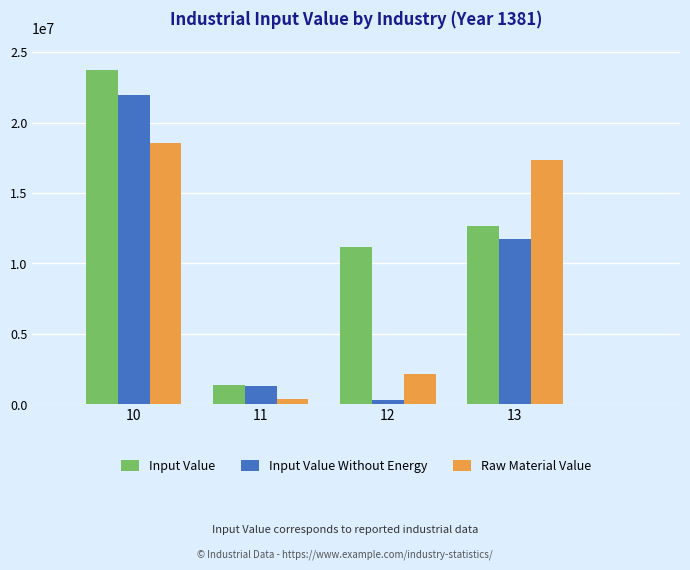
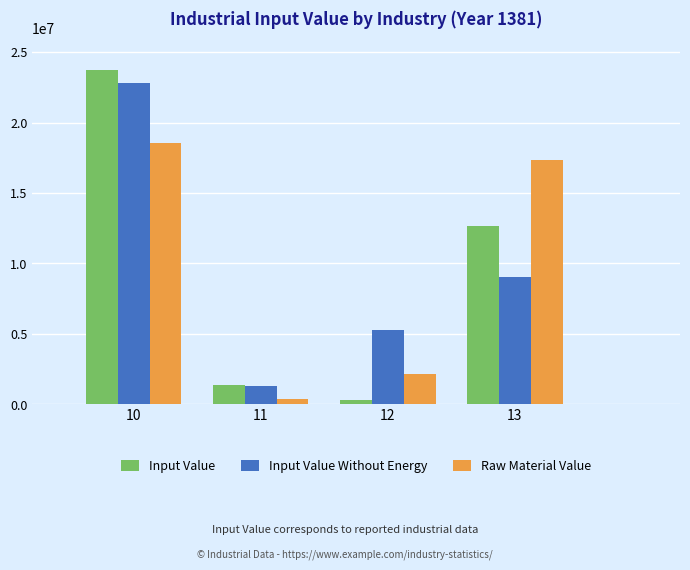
Input Value Without Energy, 10: 22000000 -> 22800000
Input Value, 12: 11100000 -> 300000
Input Value Without Energy, 12: 300000 -> 5300000
Input Value Without Energy, 13: 11700000 -> 9100000
